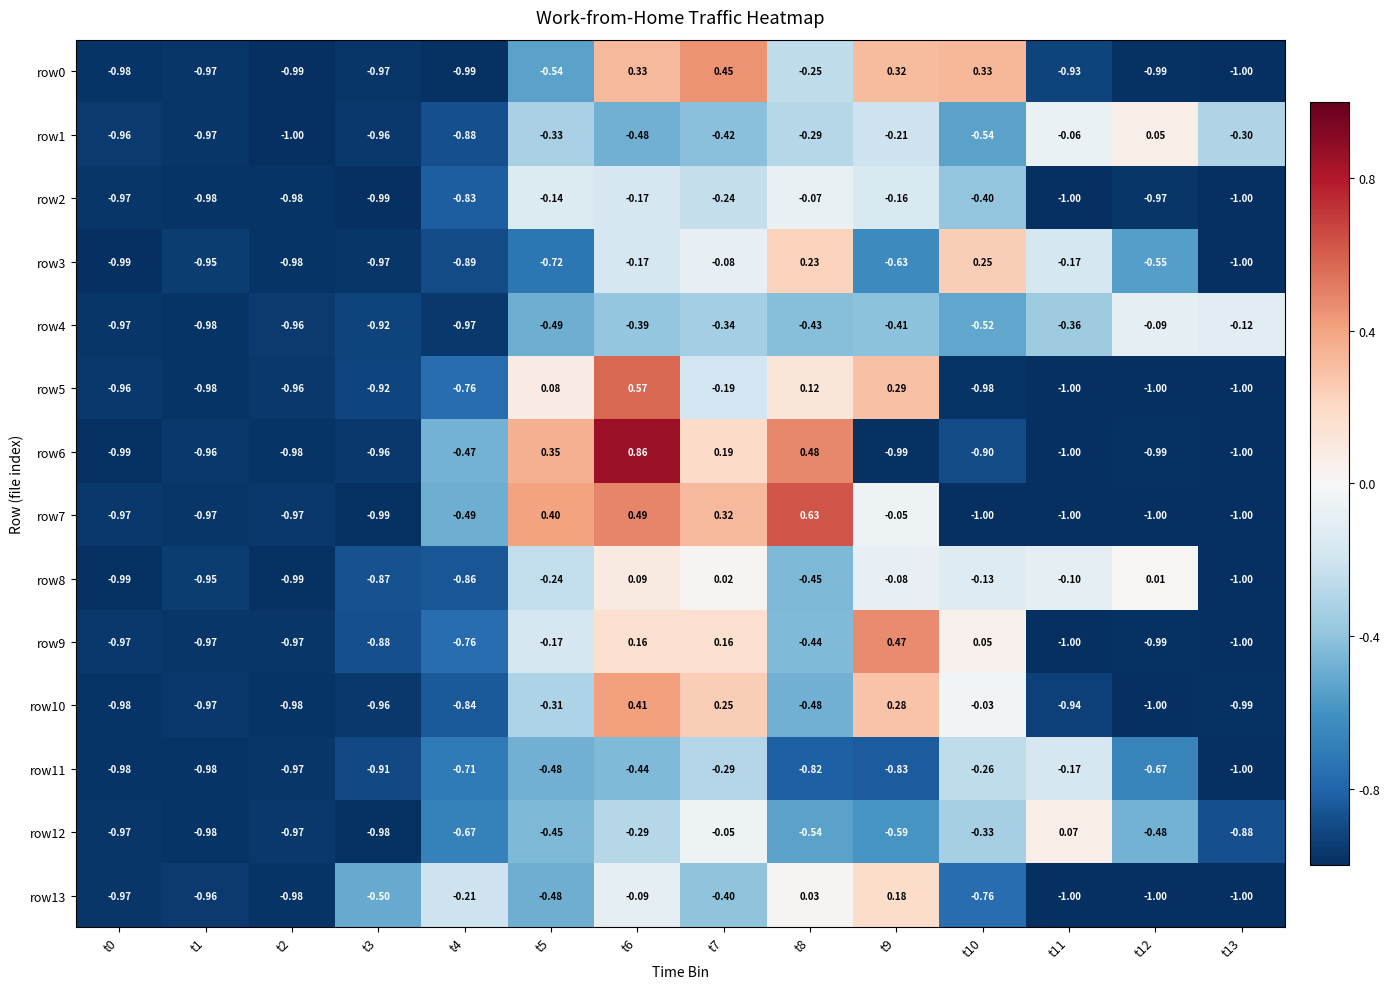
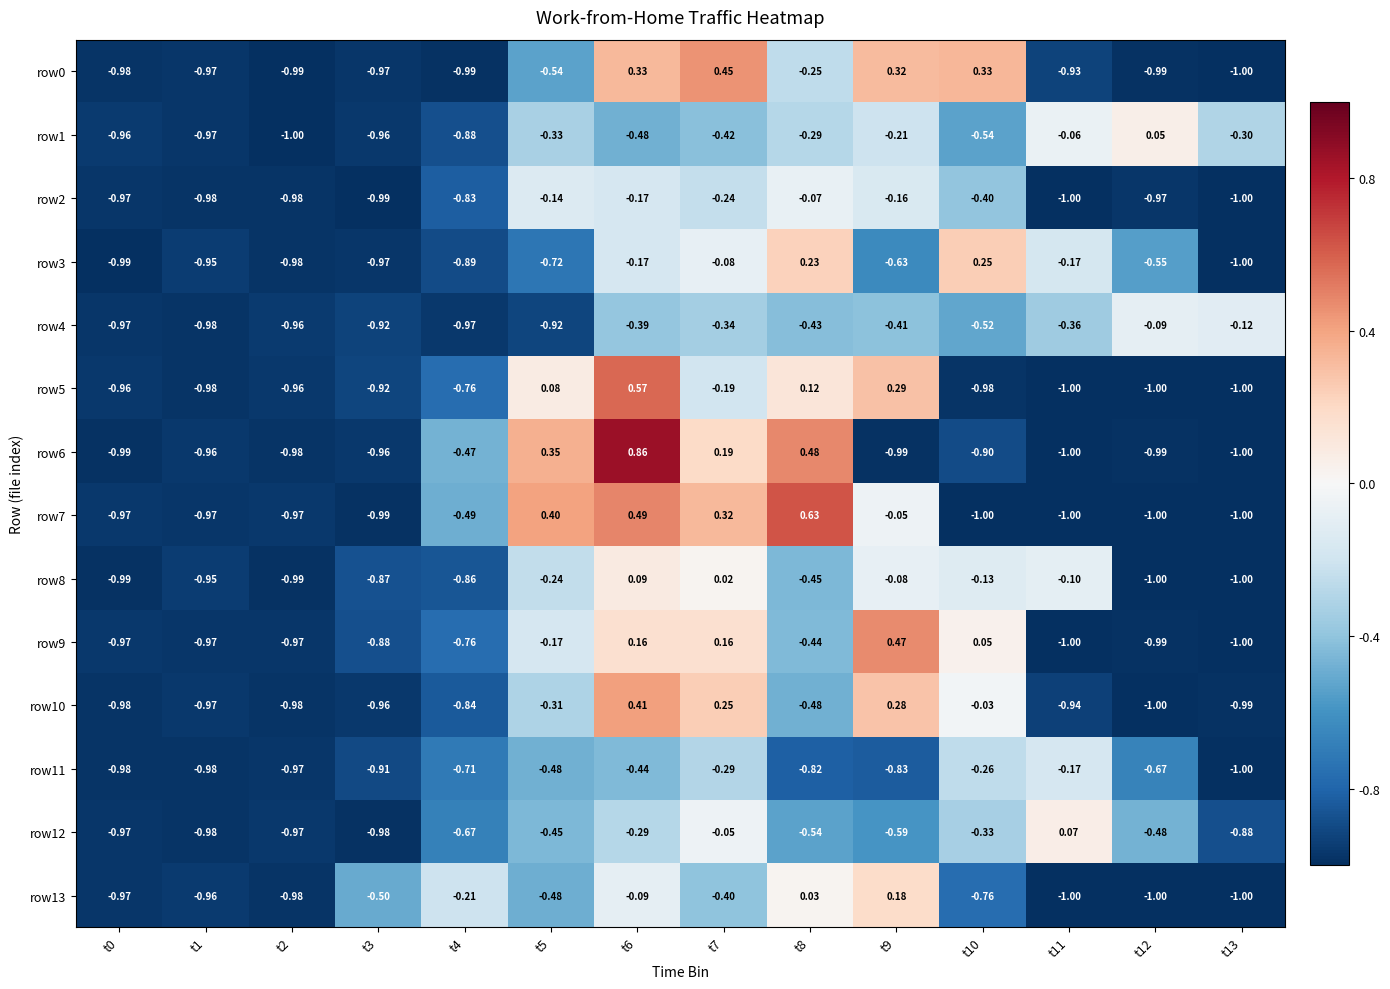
row4, t5: -0.49 -> -0.92
row8, t12: 0.01 -> -1.00
